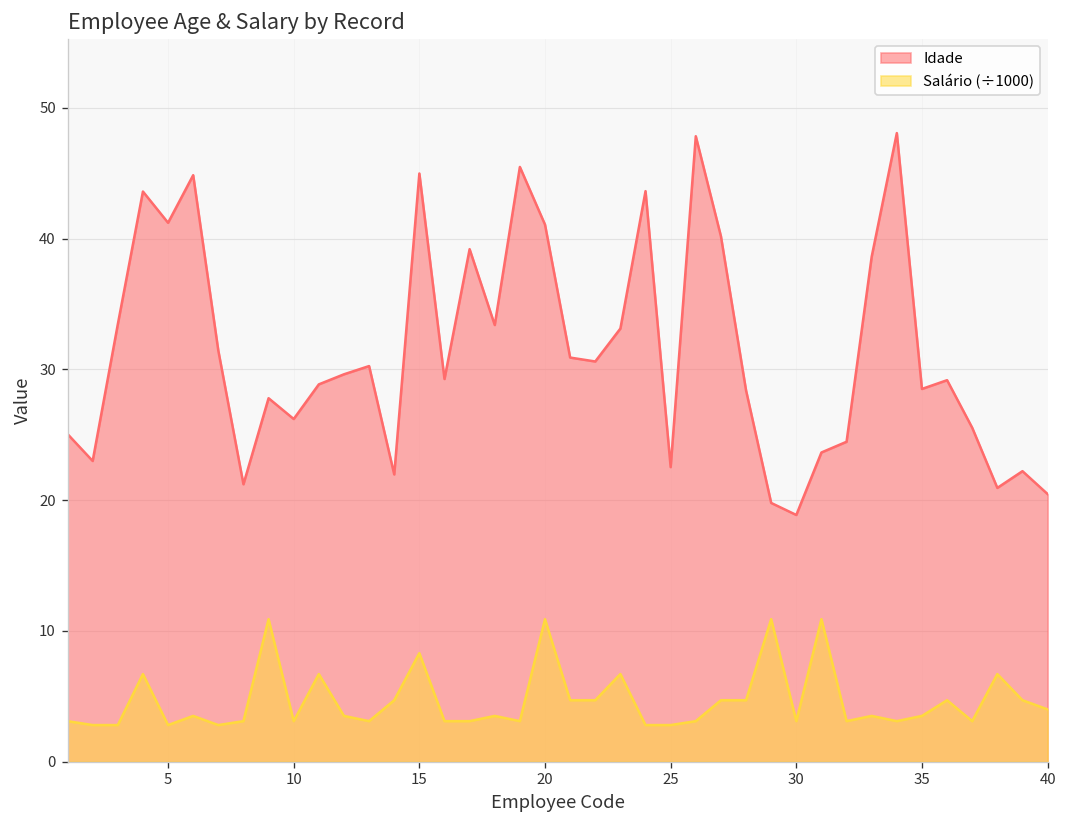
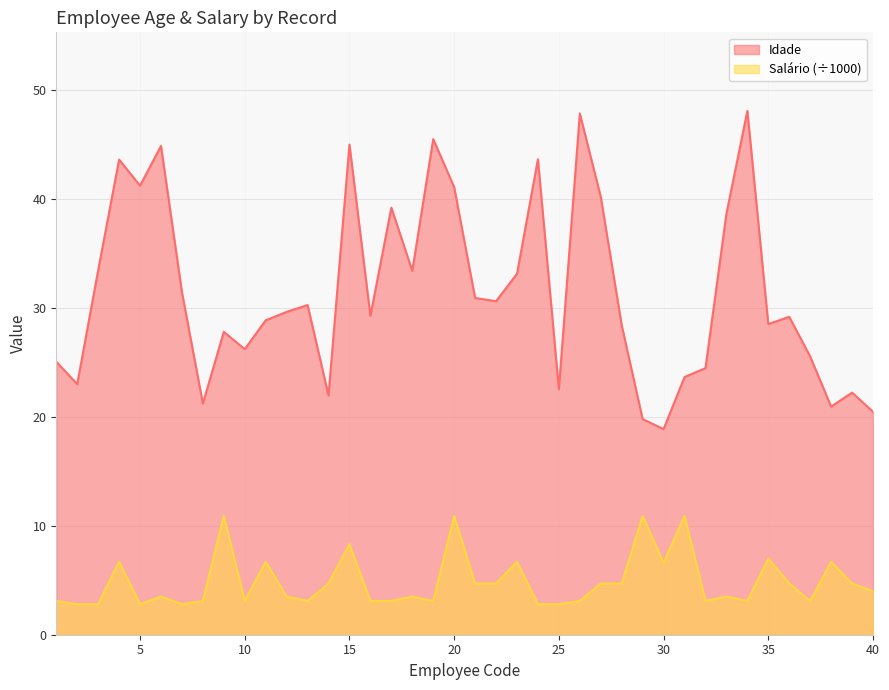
Salário (÷1000), 30: 3.1 -> 6.6
Salário (÷1000), 35: 3.5 -> 7.0
